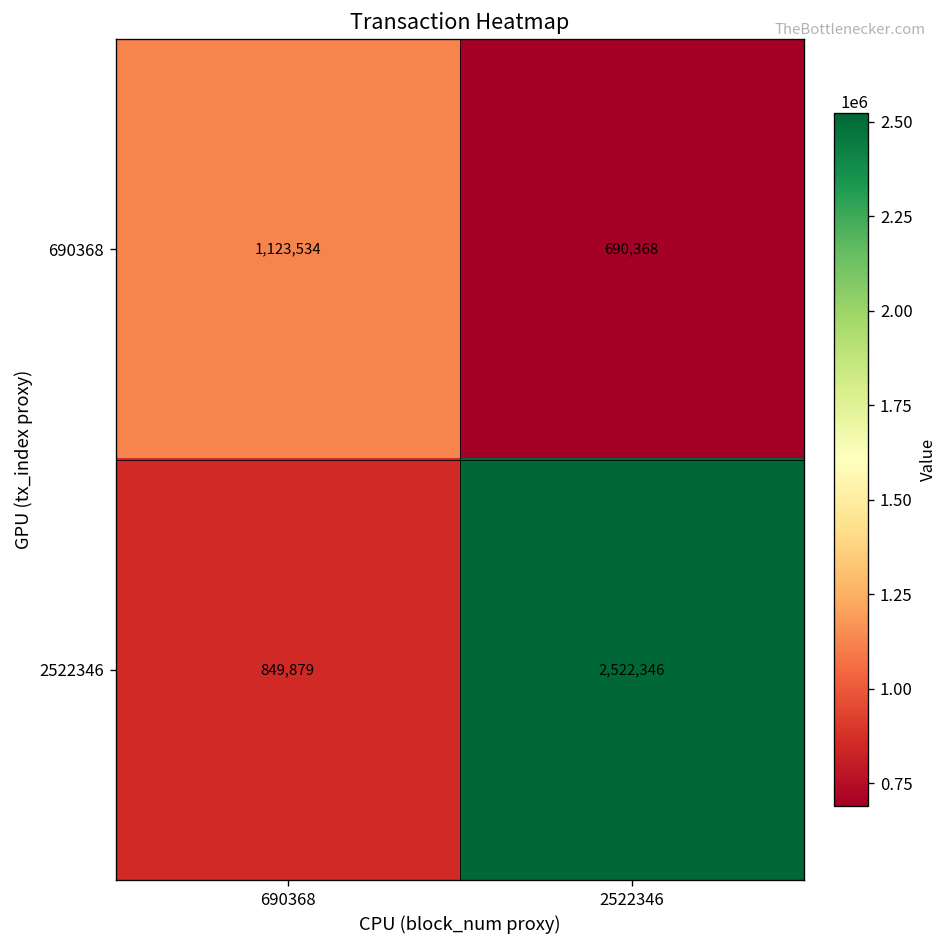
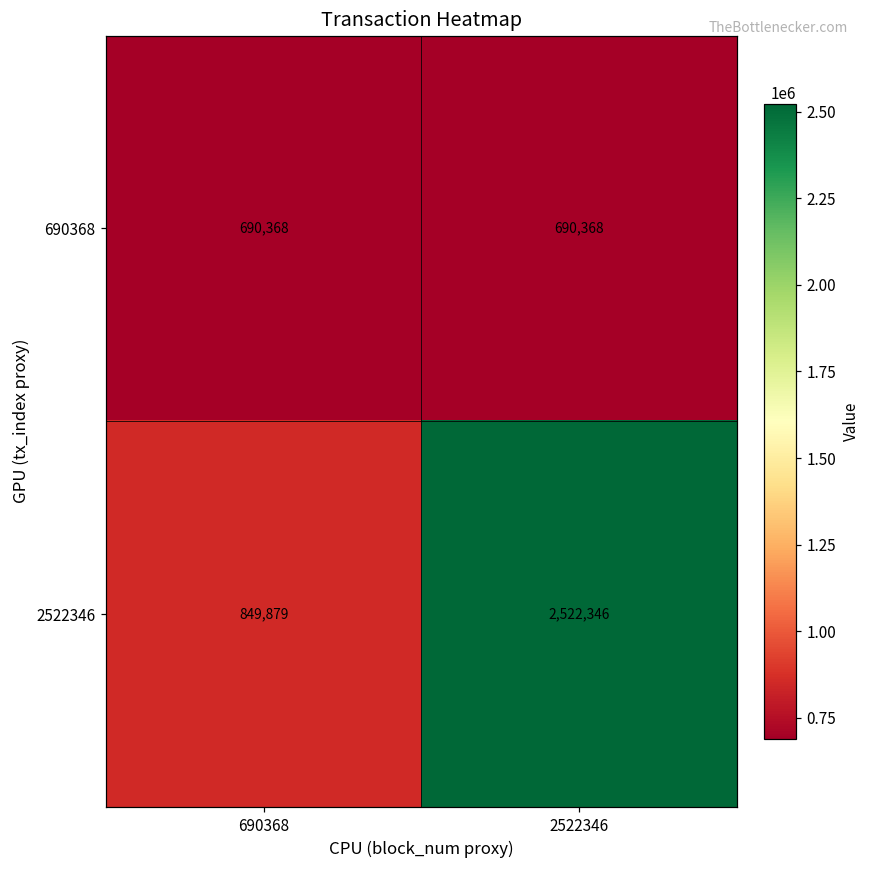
690368, 690368: 1,123,534 -> 690,368
